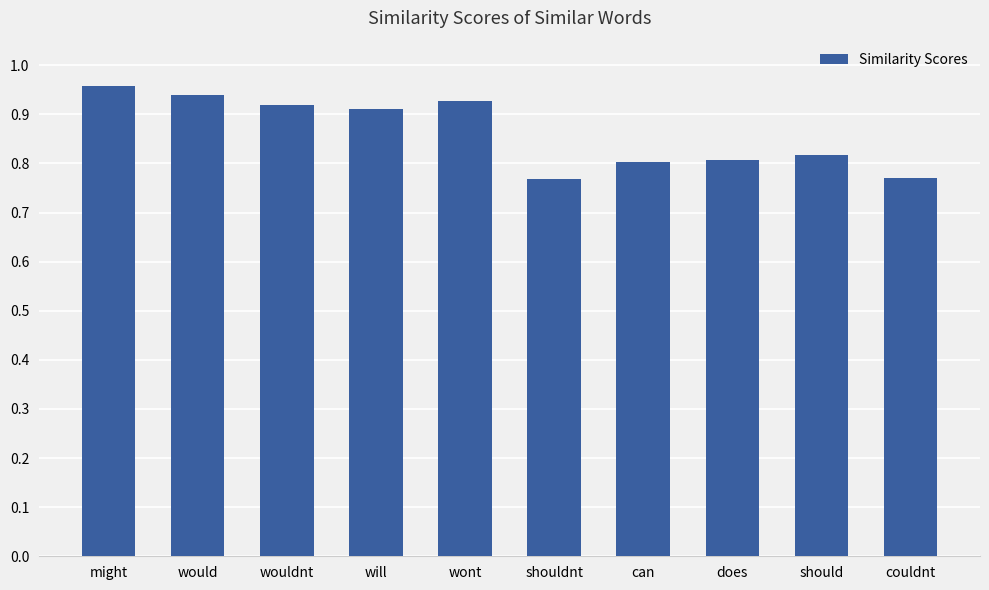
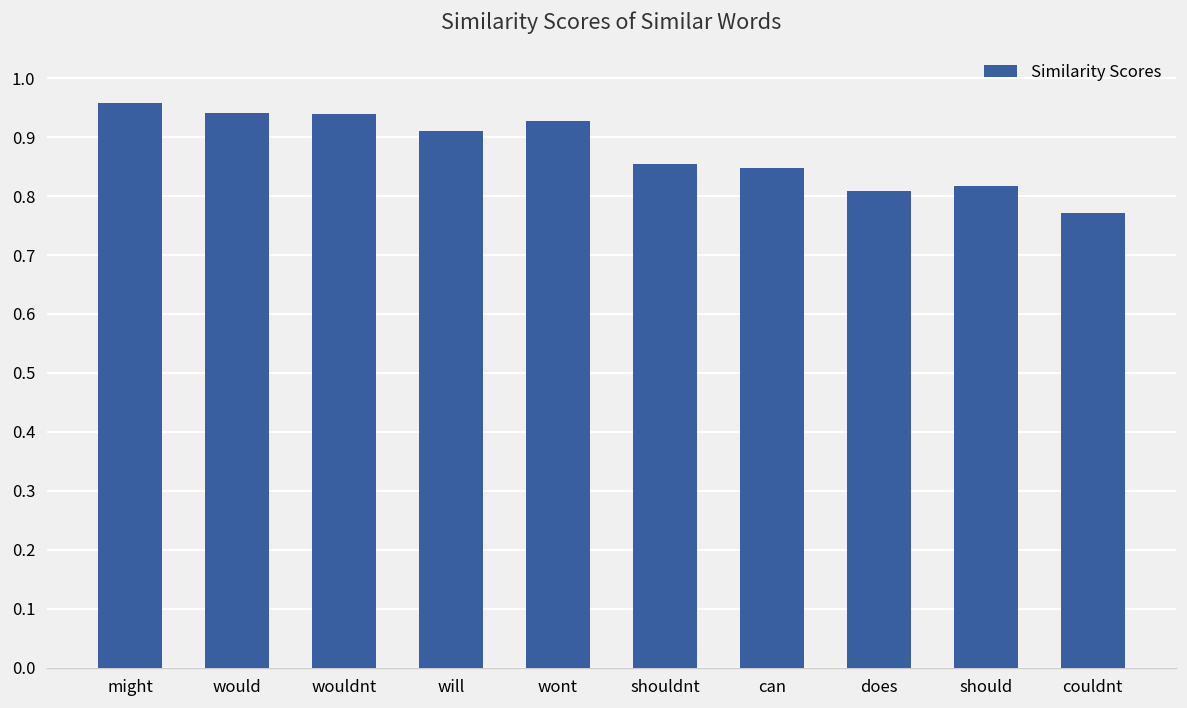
wouldnt: 0.92 -> 0.94
shouldnt: 0.77 -> 0.86
can: 0.80 -> 0.85
